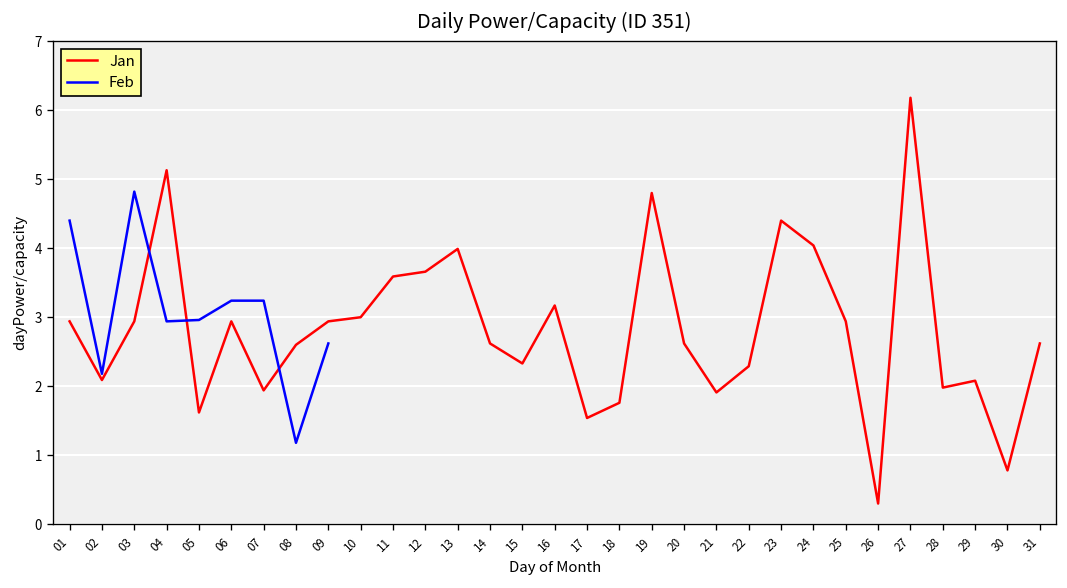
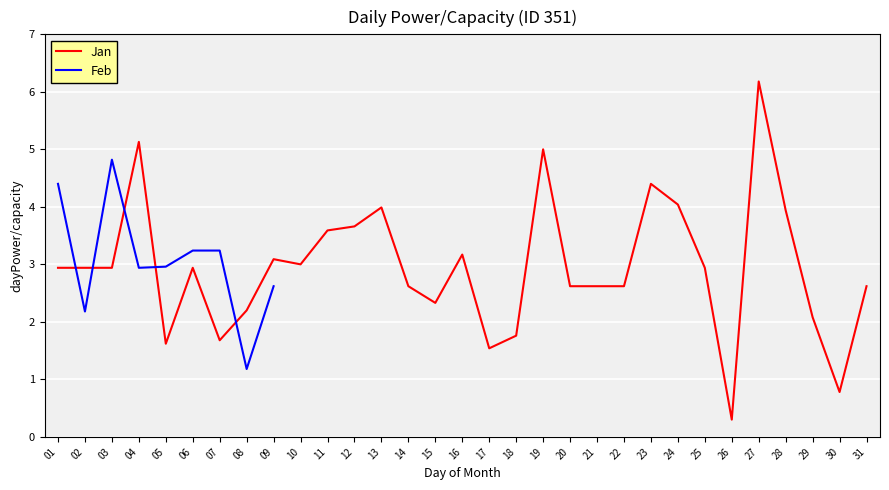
Jan, 02: 2.1 -> 2.9
Jan, 07: 1.9 -> 1.7
Jan, 08: 2.6 -> 2.2
Jan, 09: 2.9 -> 3.1
Jan, 19: 4.8 -> 5.0
Jan, 21: 1.9 -> 2.6
Jan, 22: 2.3 -> 2.6
Jan, 28: 2.0 -> 3.9
